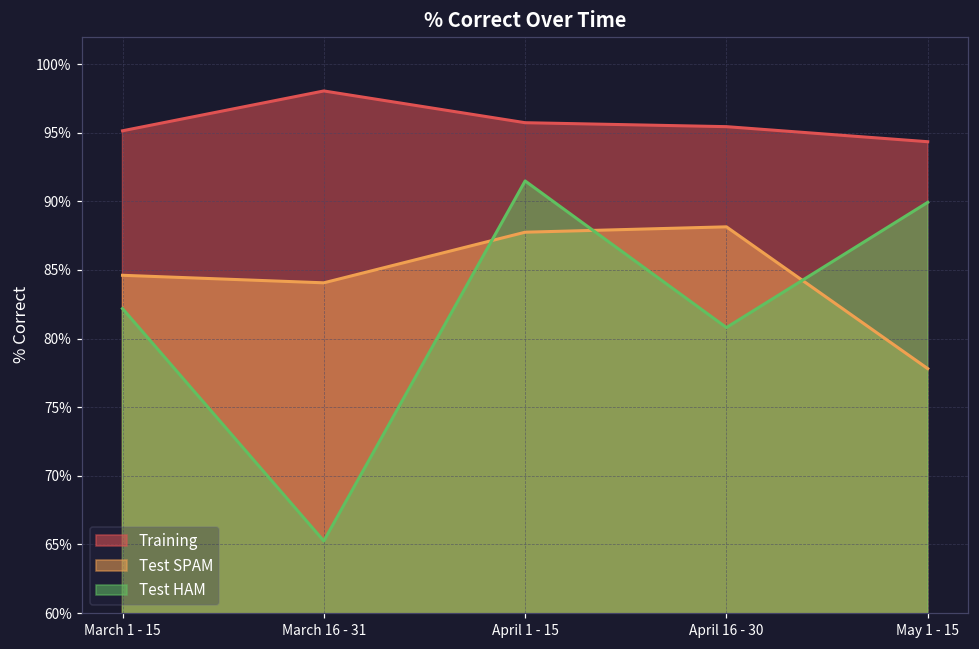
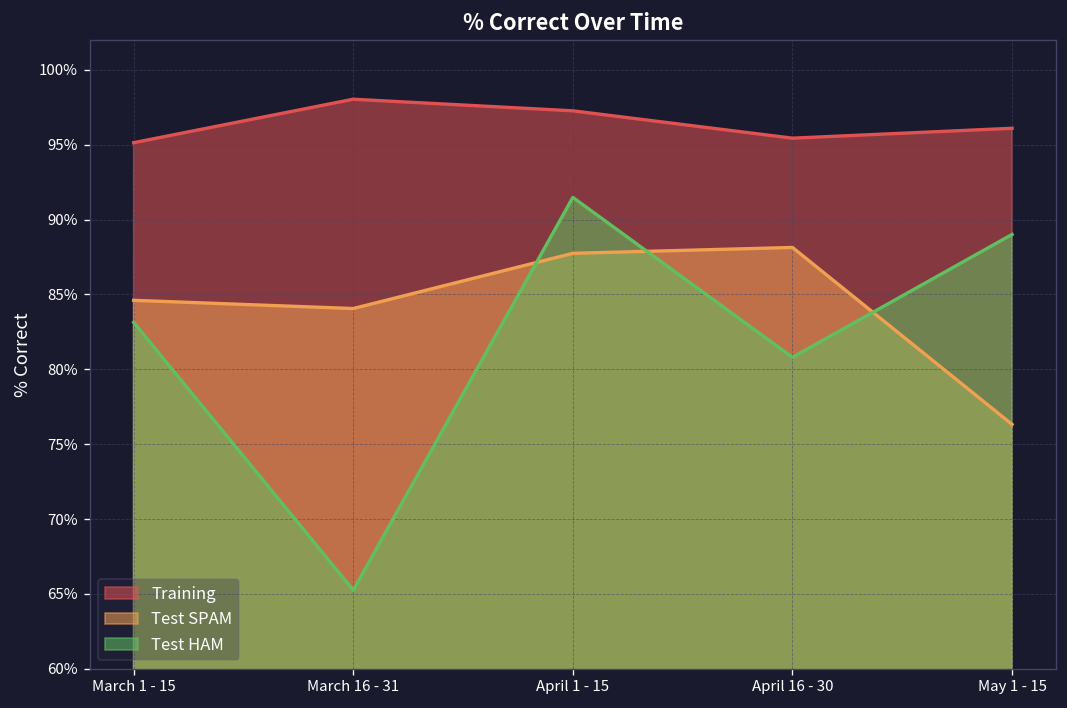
Test HAM, March 1 - 15: 82.2% -> 83.1%
Training, April 1 - 15: 95.7% -> 97.3%
Training, May 1 - 15: 94.3% -> 96.1%
Test SPAM, May 1 - 15: 77.8% -> 76.3%
Test HAM, May 1 - 15: 89.9% -> 89.0%
